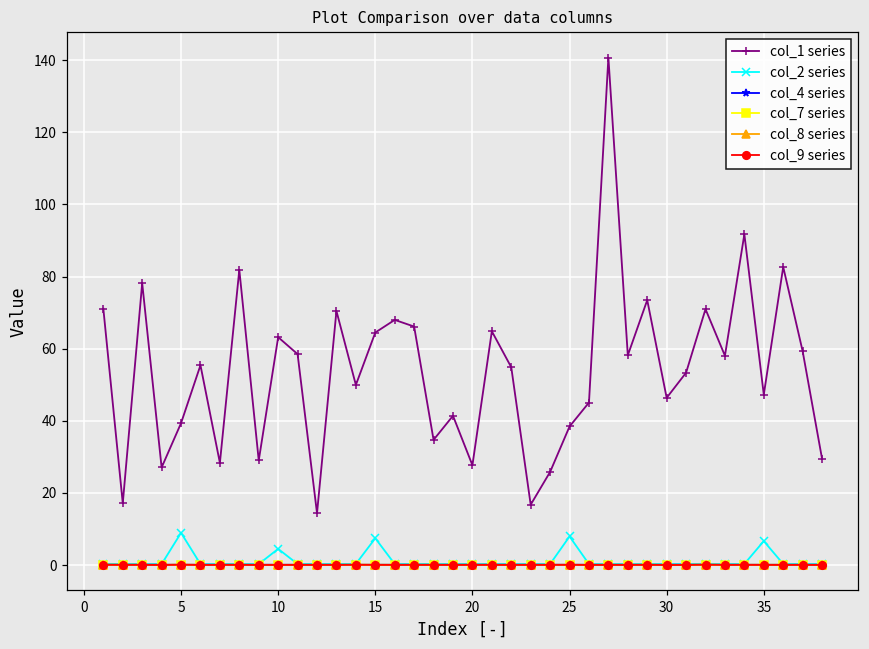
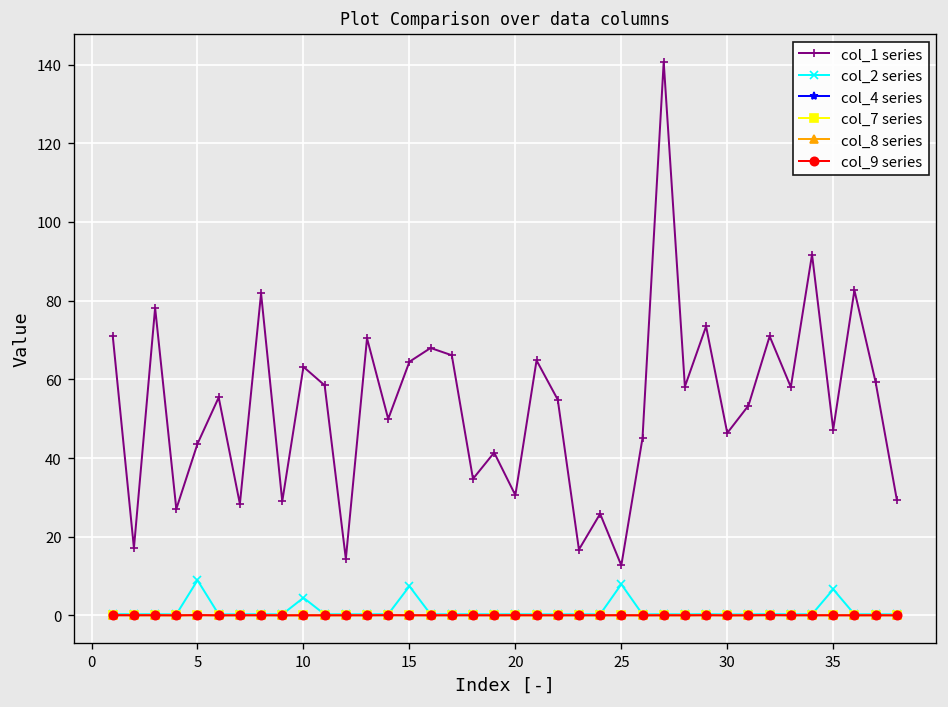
col_1 series, 5: 39 -> 44
col_1 series, 20: 28 -> 31
col_1 series, 25: 38 -> 13
